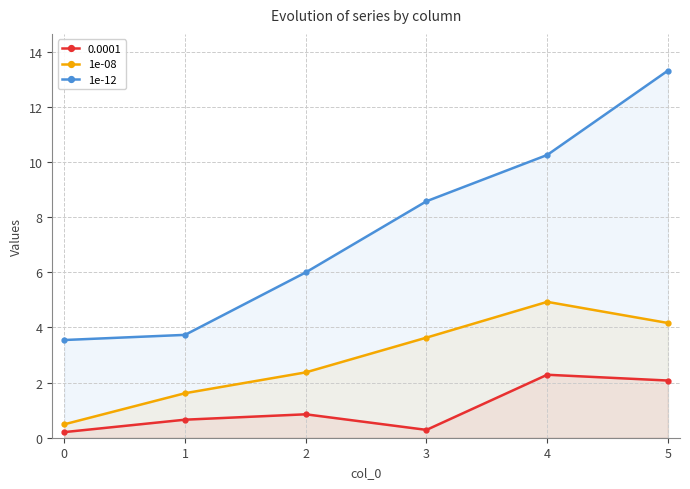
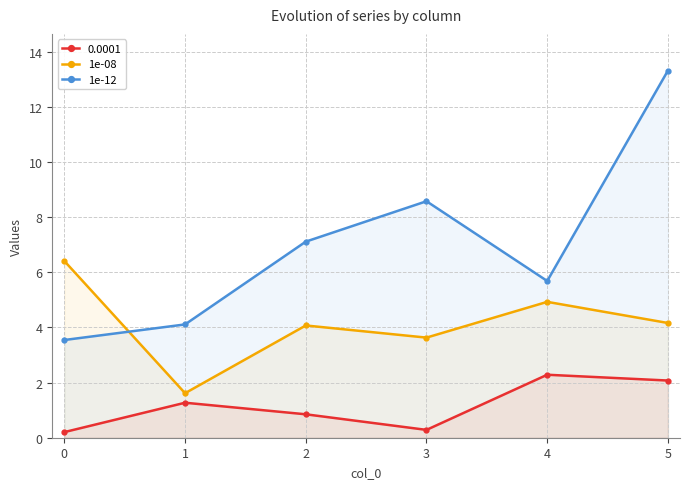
1e-08, 0: 0.5 -> 6.4
0.0001, 1: 0.7 -> 1.3
1e-12, 1: 3.7 -> 4.1
1e-08, 2: 2.4 -> 4.1
1e-12, 2: 6.0 -> 7.1
1e-12, 4: 10.3 -> 5.7
